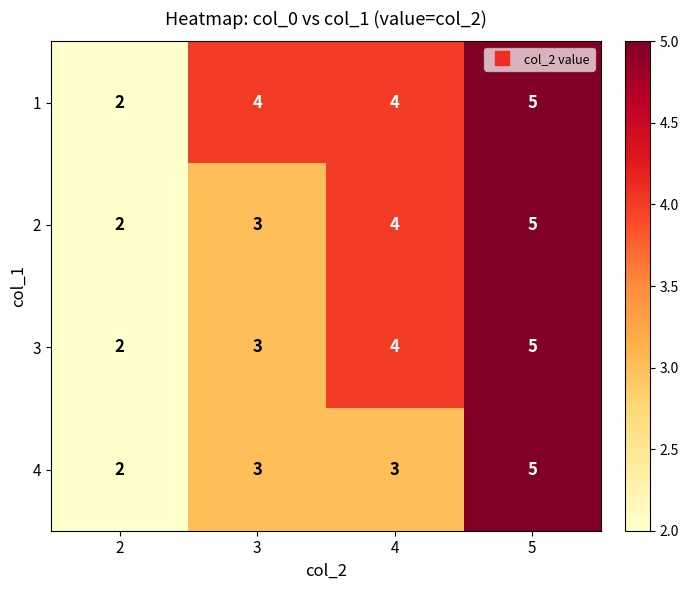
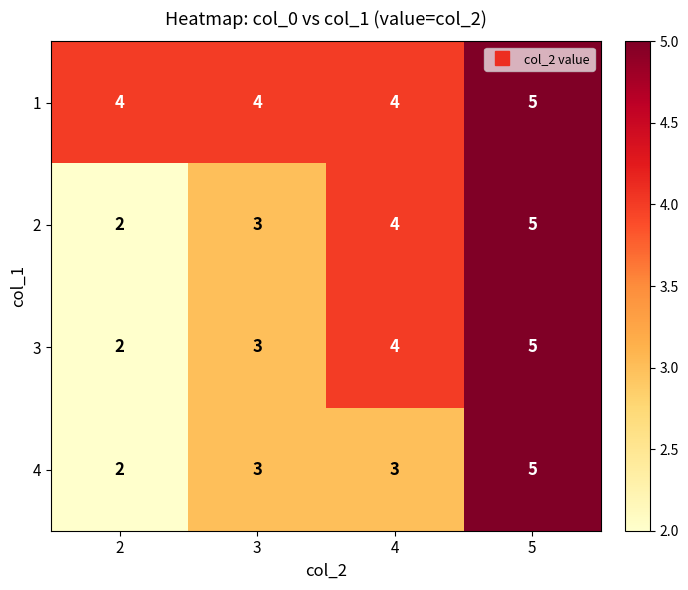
1, 2: 2 -> 4
